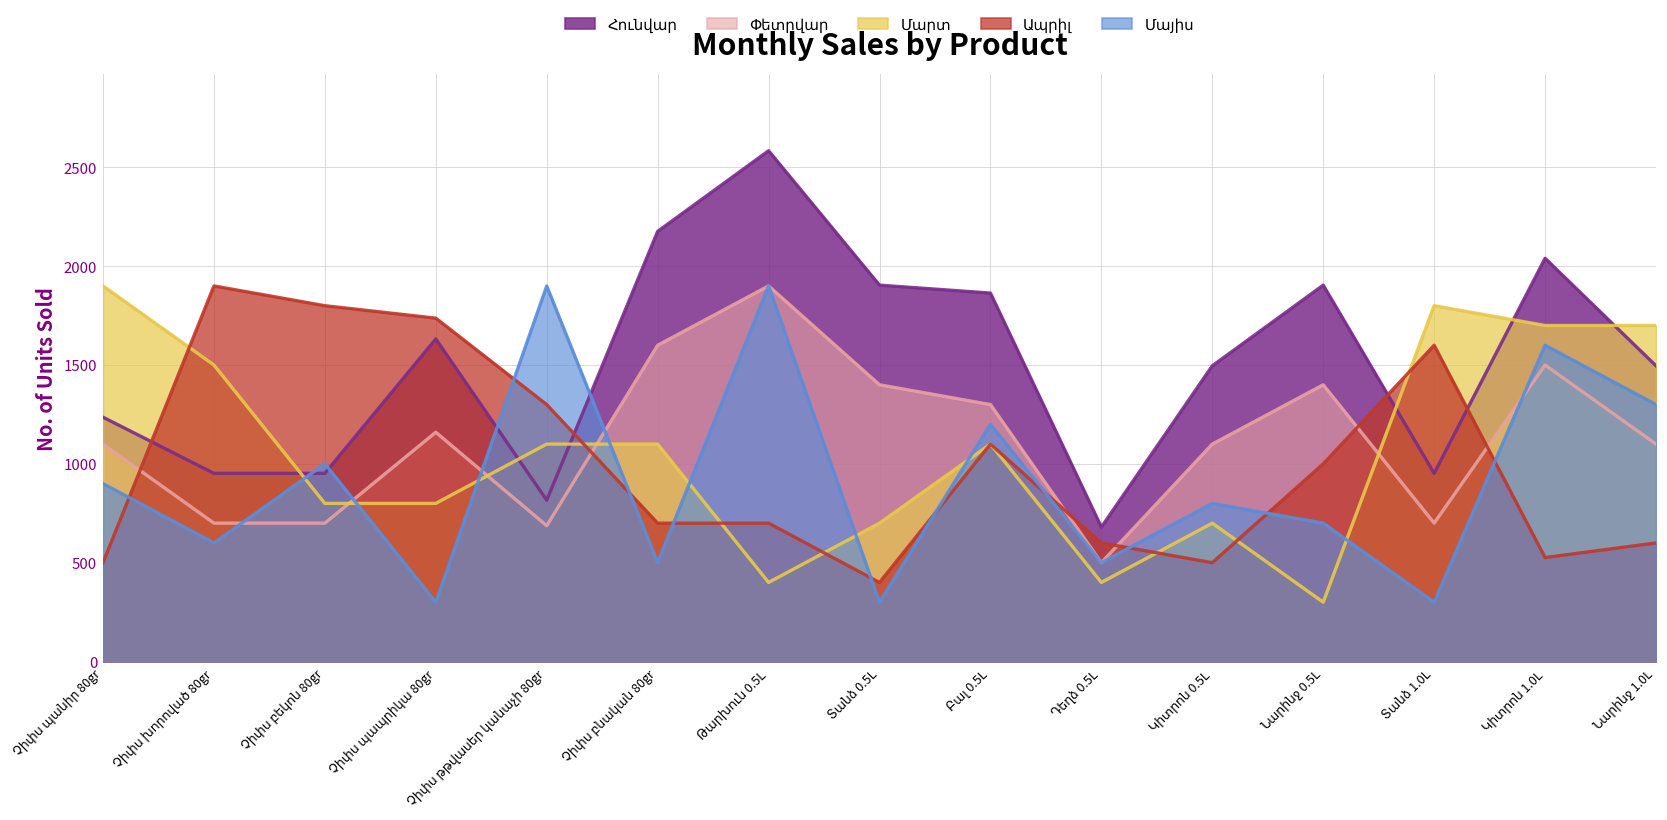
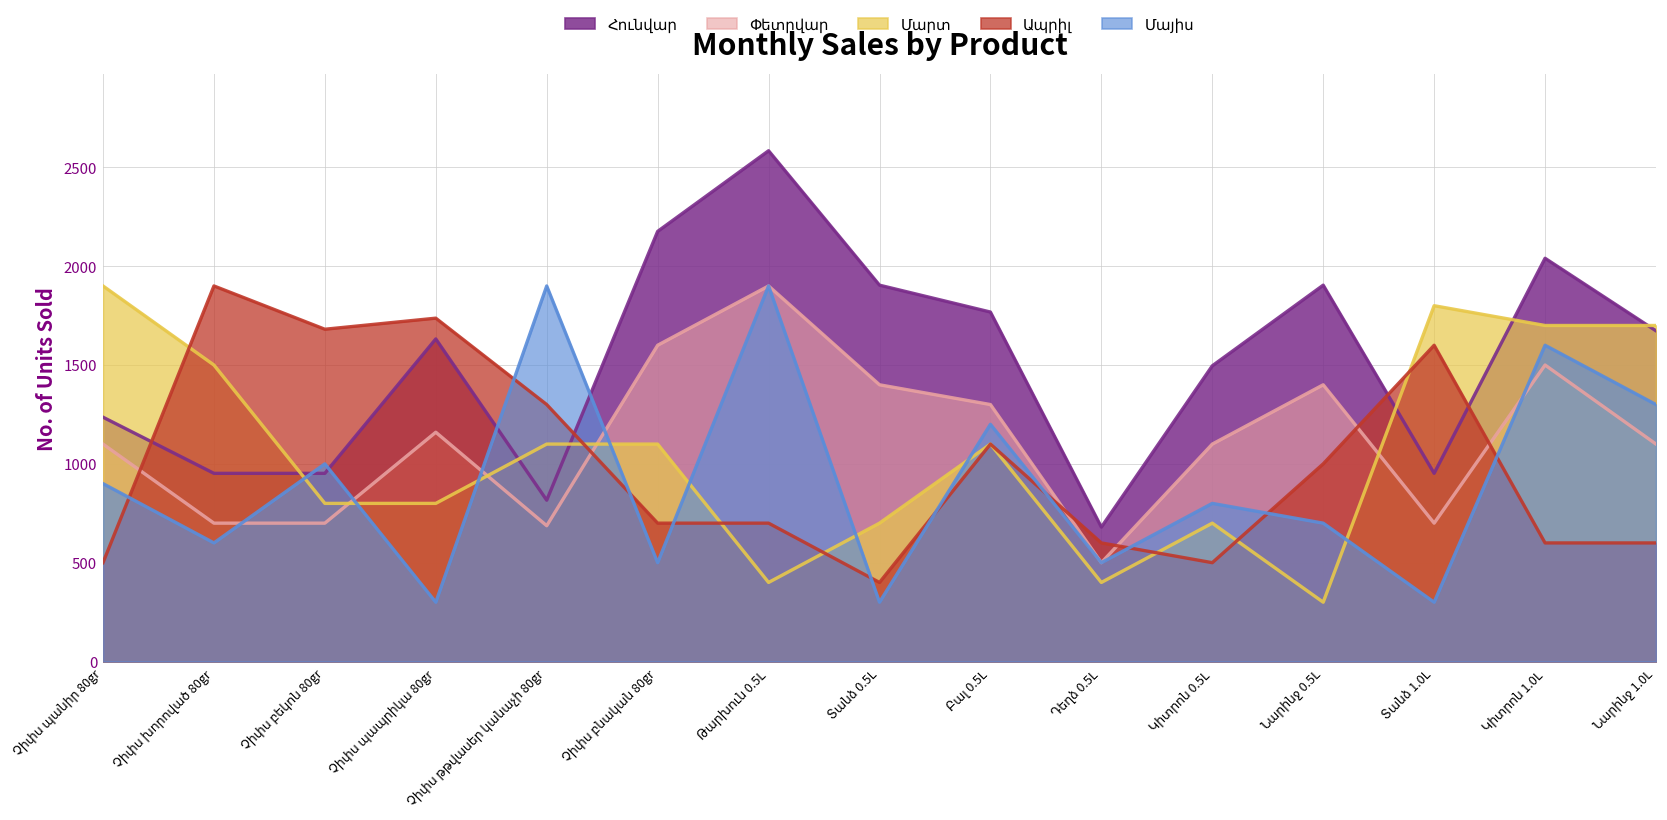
Ապրիլ, Չիփս բեկոն 80gr: 1800 -> 1680
Հունվար, Բալ 0.5L: 1860 -> 1770
Ապրիլ, Կիտրոն 1.0L: 530 -> 600
Հունվար, Նարինջ 1.0L: 1500 -> 1670
